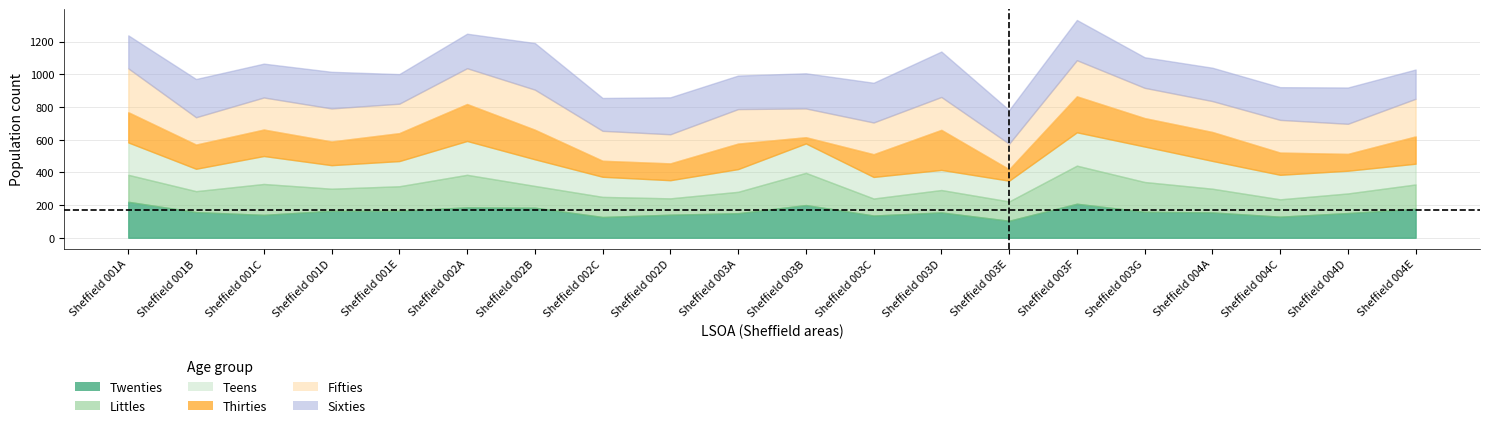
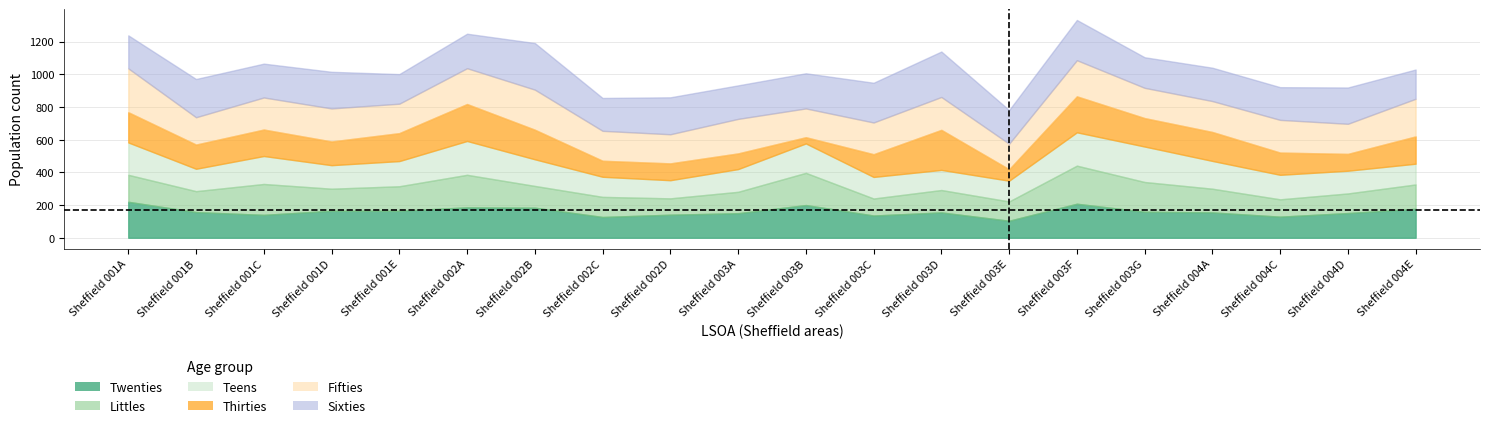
Thirties, Sheffield 003A: 160 -> 100
